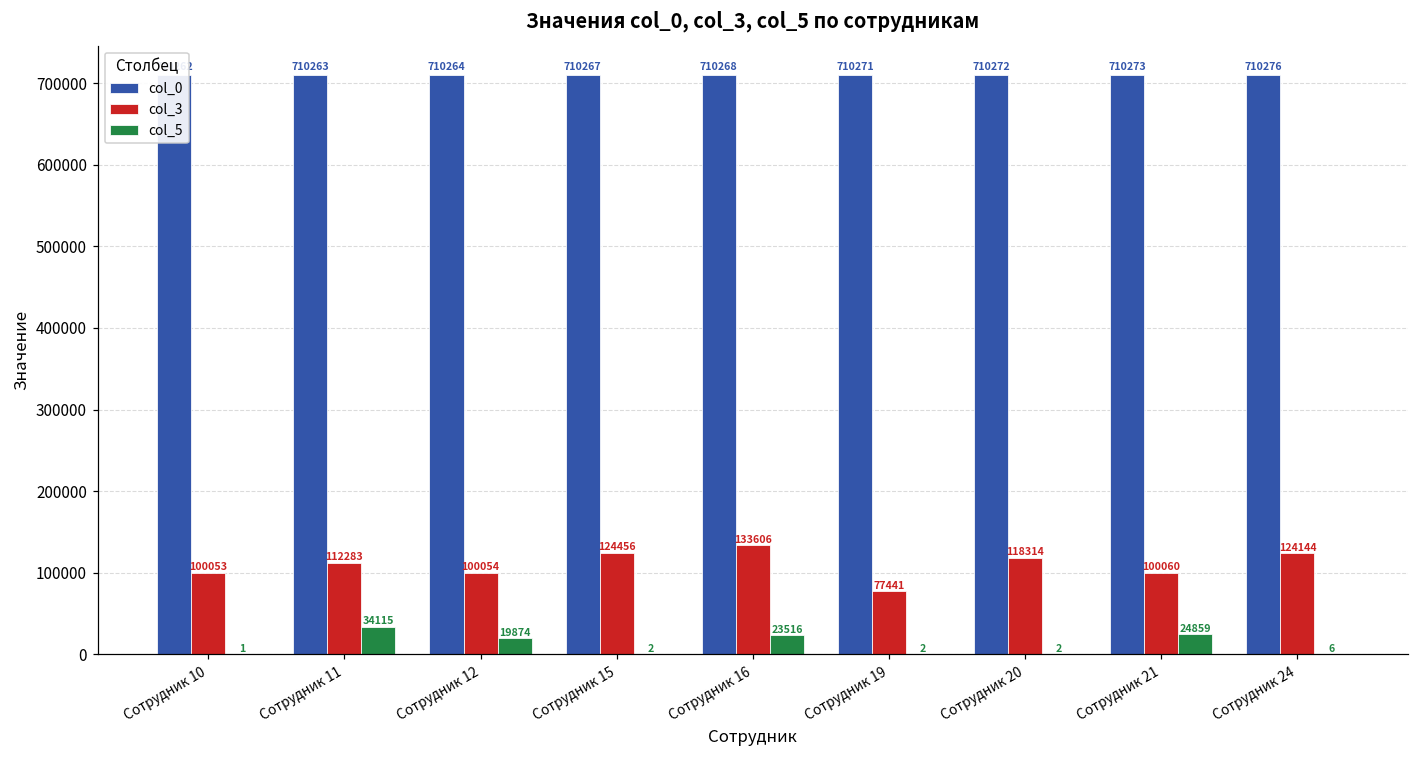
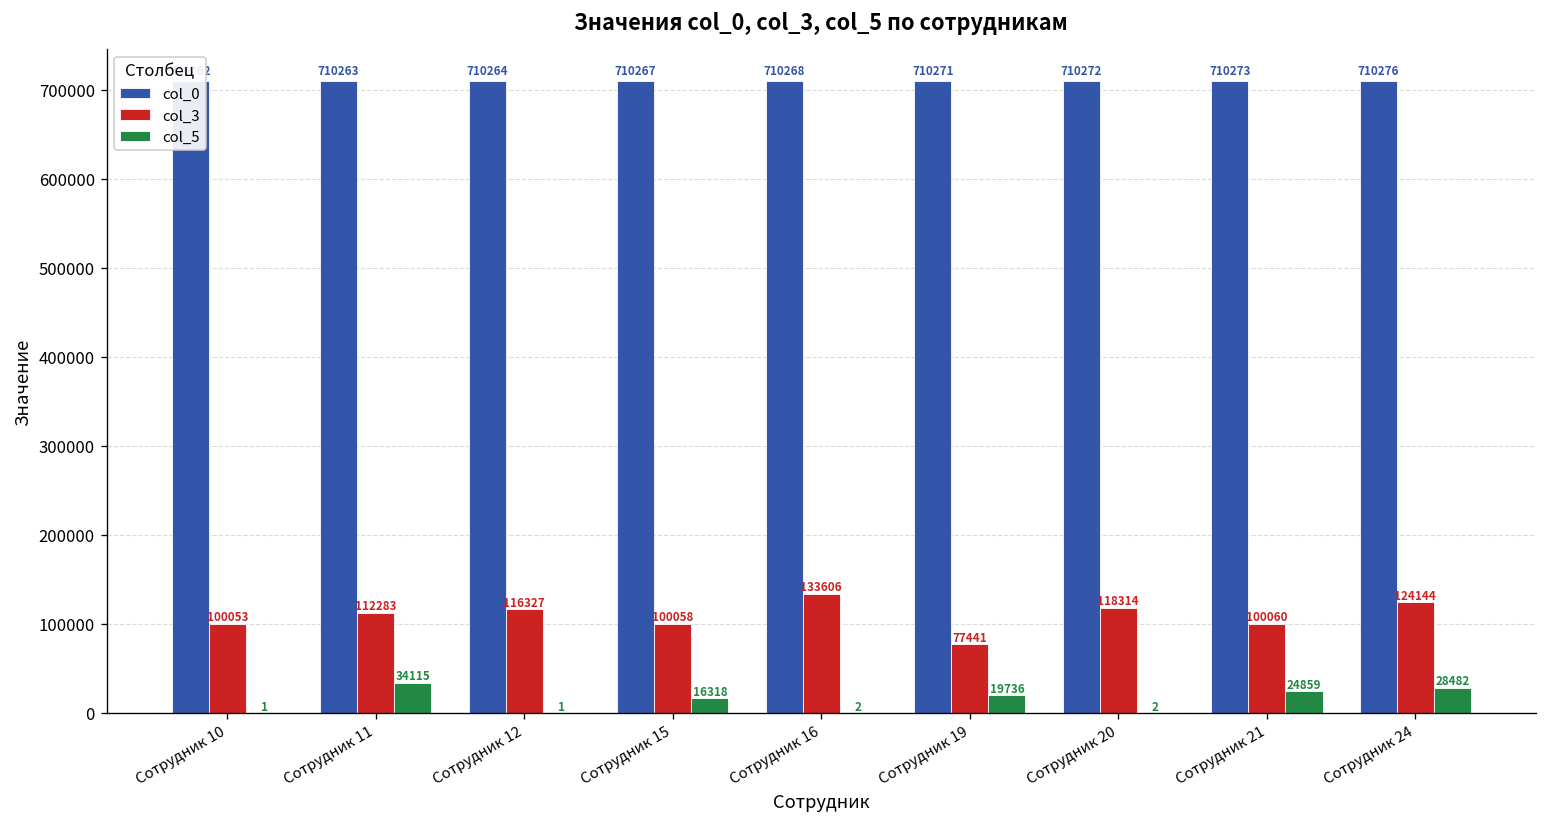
col_3, Сотрудник 12: 100054 -> 116327
col_5, Сотрудник 12: 19874 -> 1
col_3, Сотрудник 15: 124456 -> 100058
col_5, Сотрудник 15: 2 -> 16318
col_5, Сотрудник 16: 23516 -> 2
col_5, Сотрудник 19: 2 -> 19736
col_5, Сотрудник 24: 6 -> 28482
